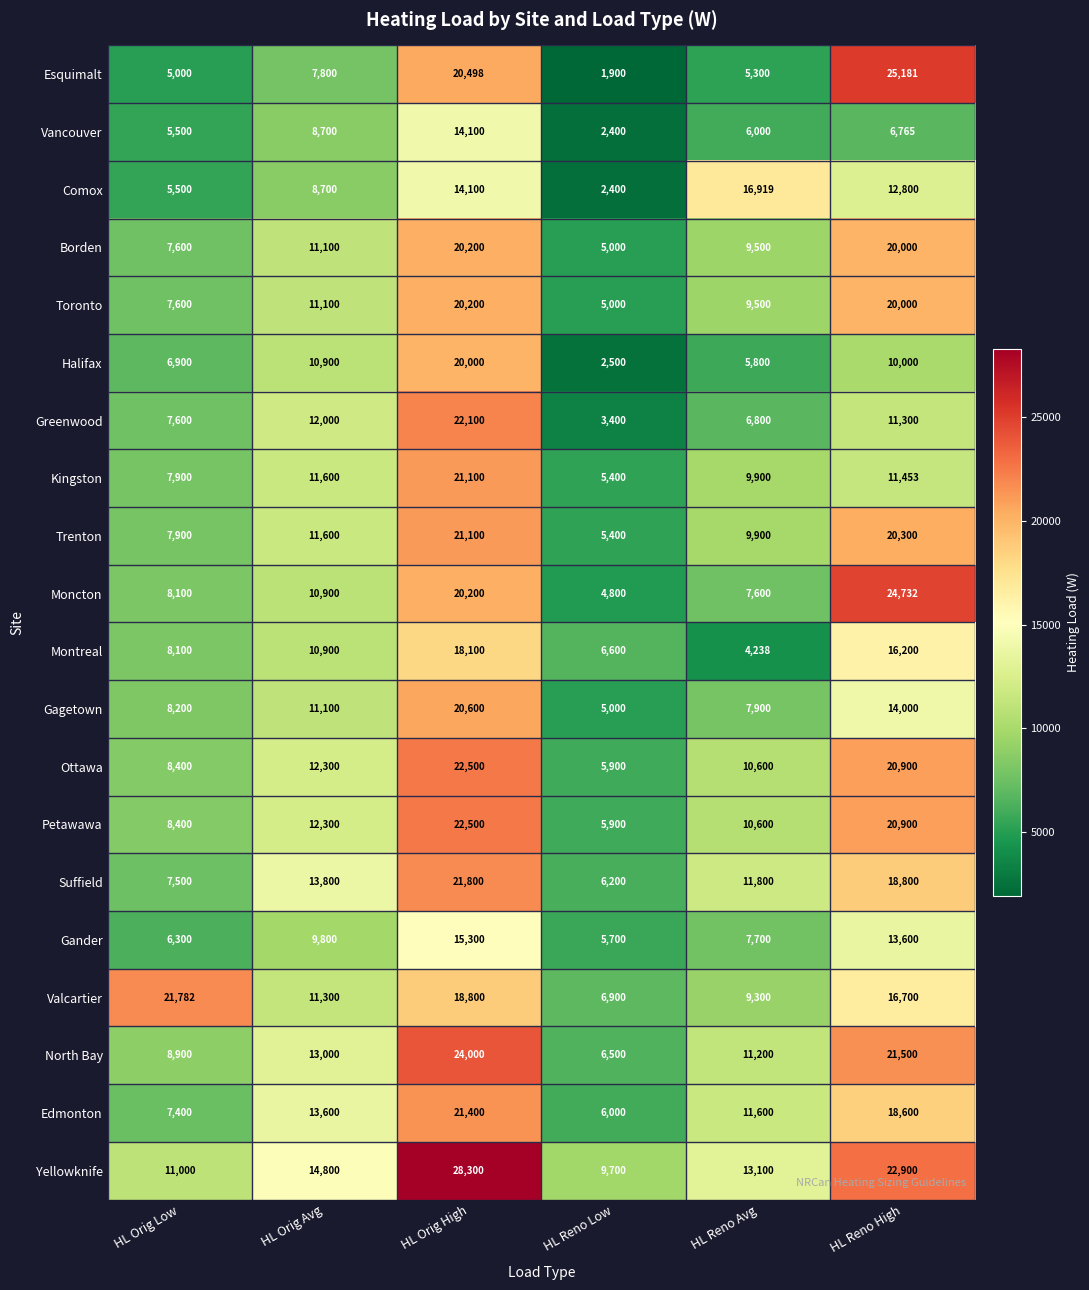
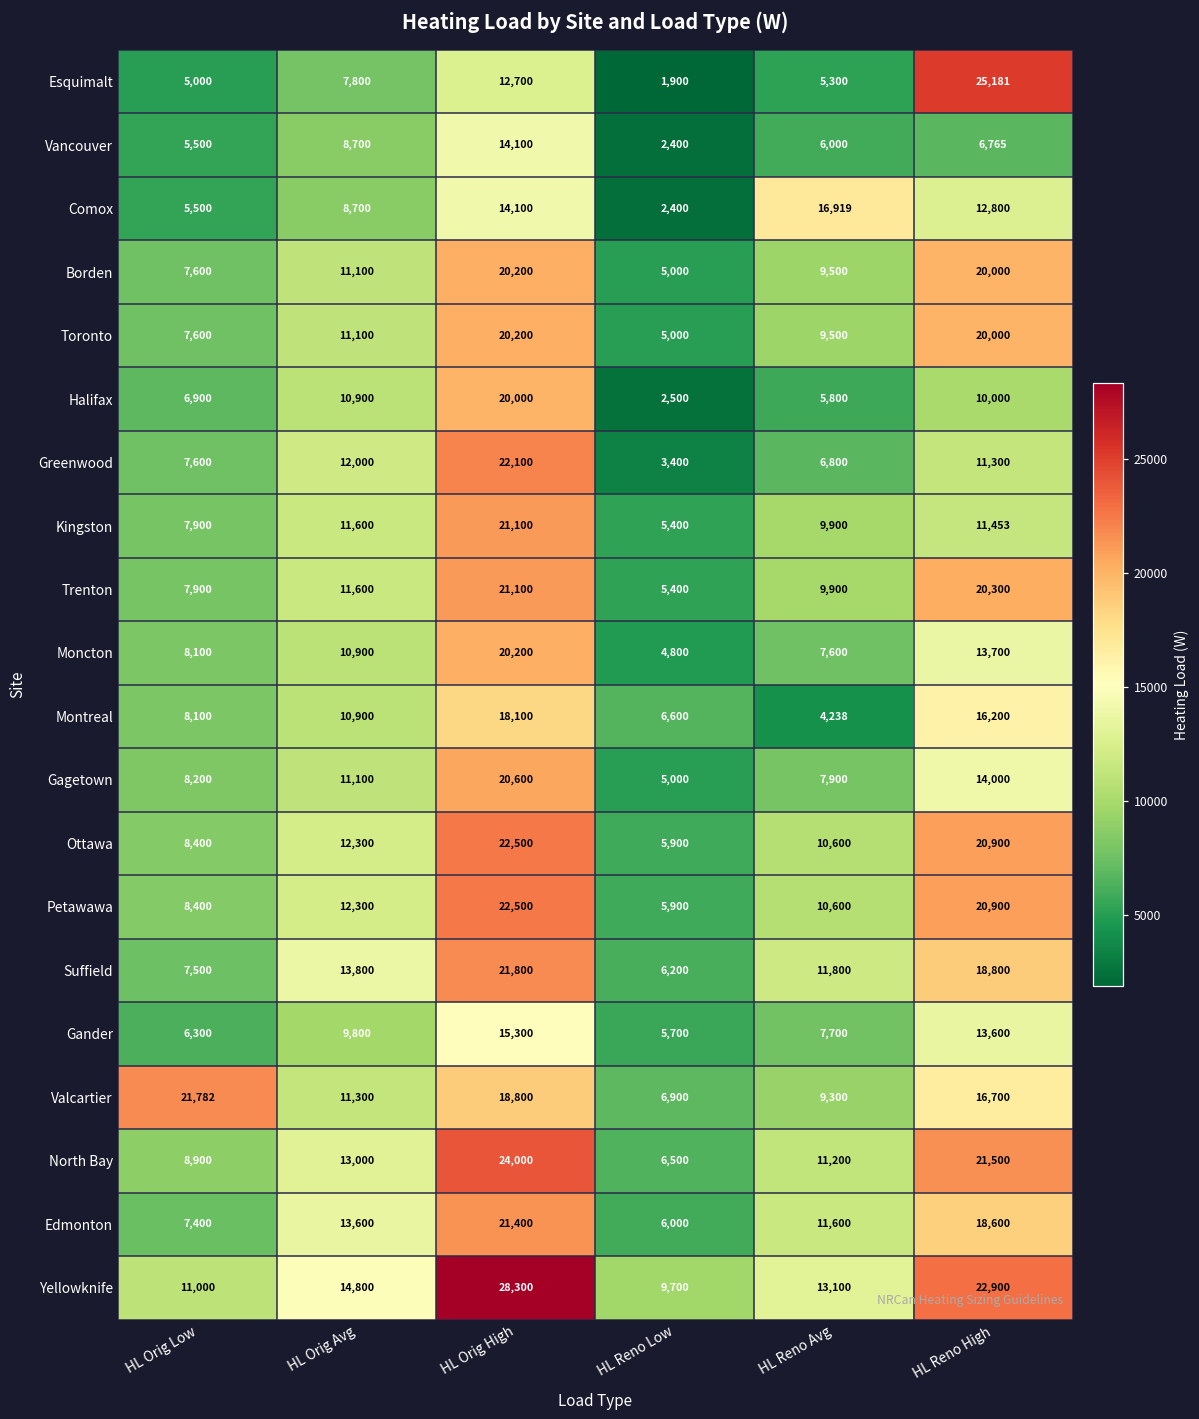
Esquimalt, HL Orig High: 20,498 -> 12,700
Moncton, HL Reno High: 24,732 -> 13,700
